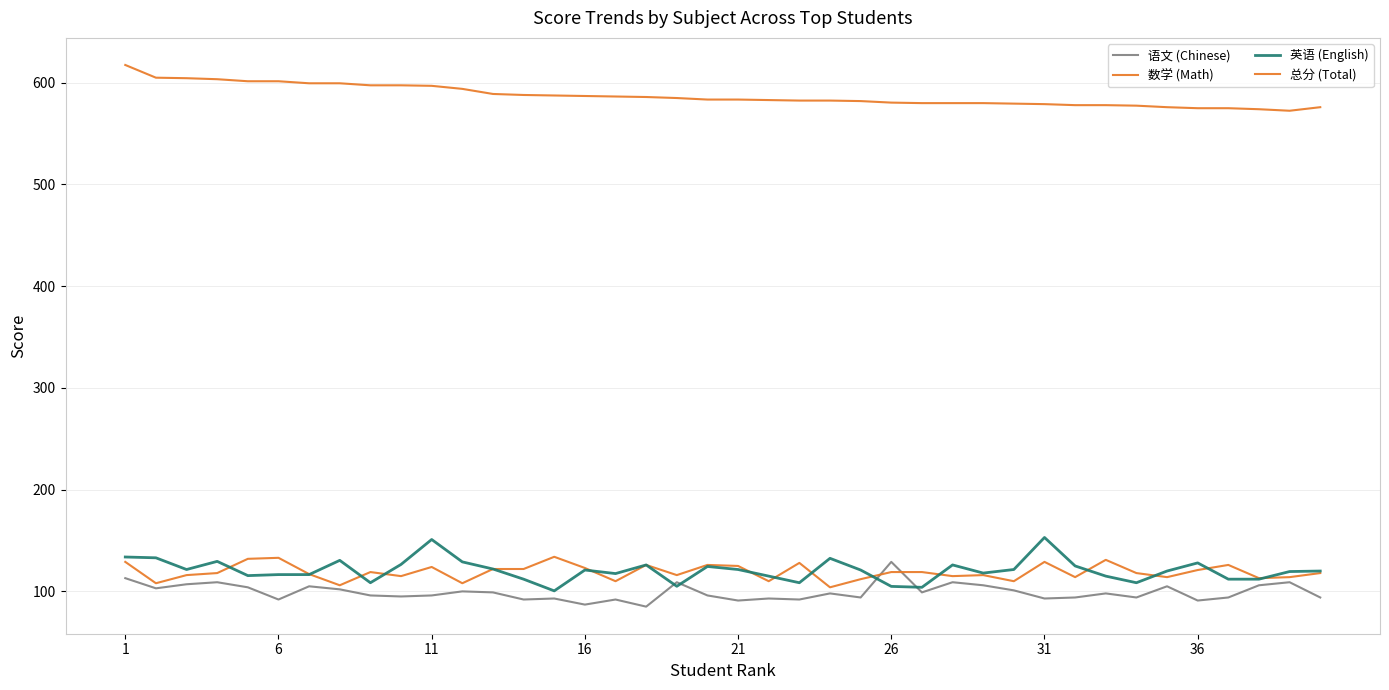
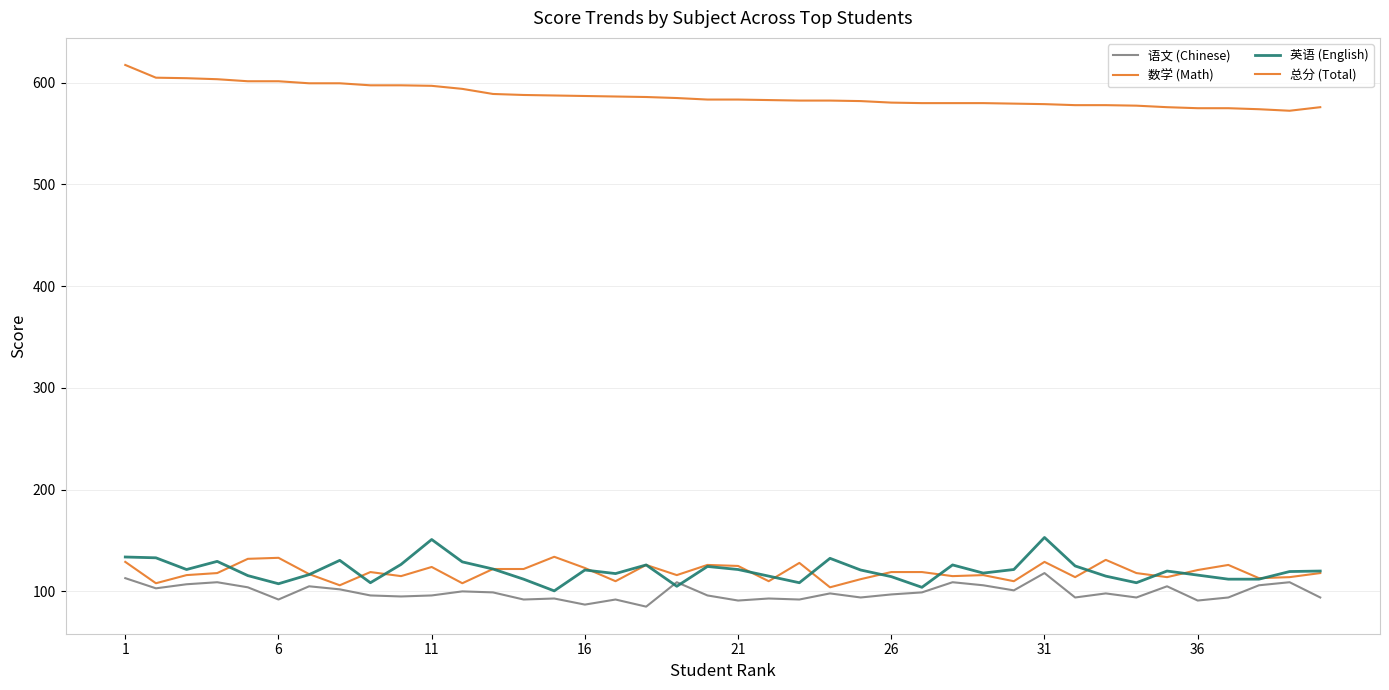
英语 (English), 6: 117 -> 108
语文 (Chinese), 26: 129 -> 97
英语 (English), 26: 105 -> 115
语文 (Chinese), 31: 93 -> 118
英语 (English), 36: 128 -> 116
